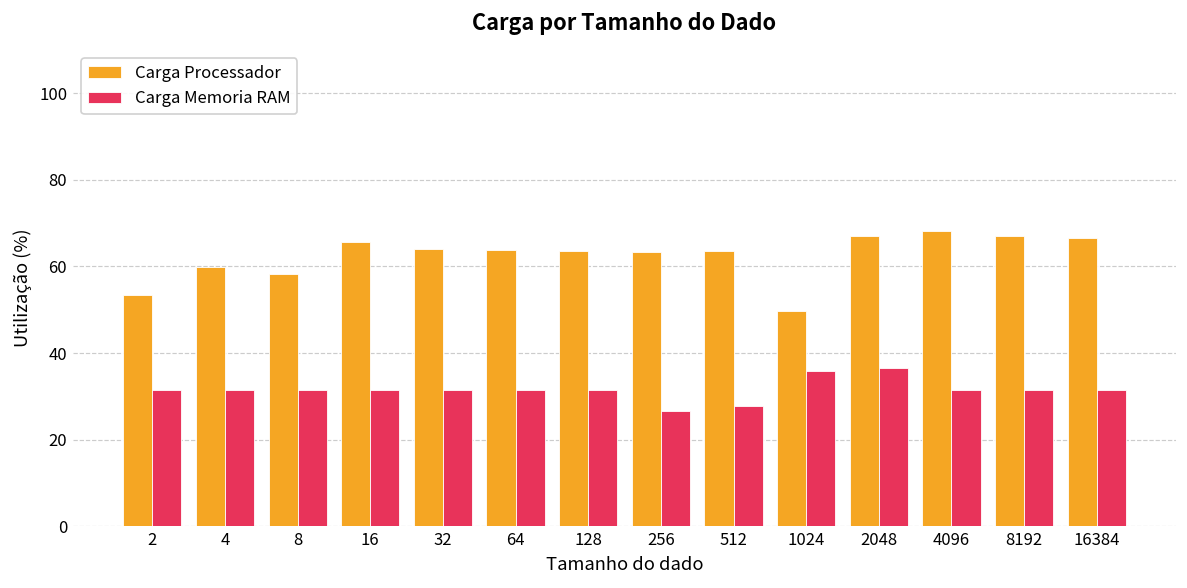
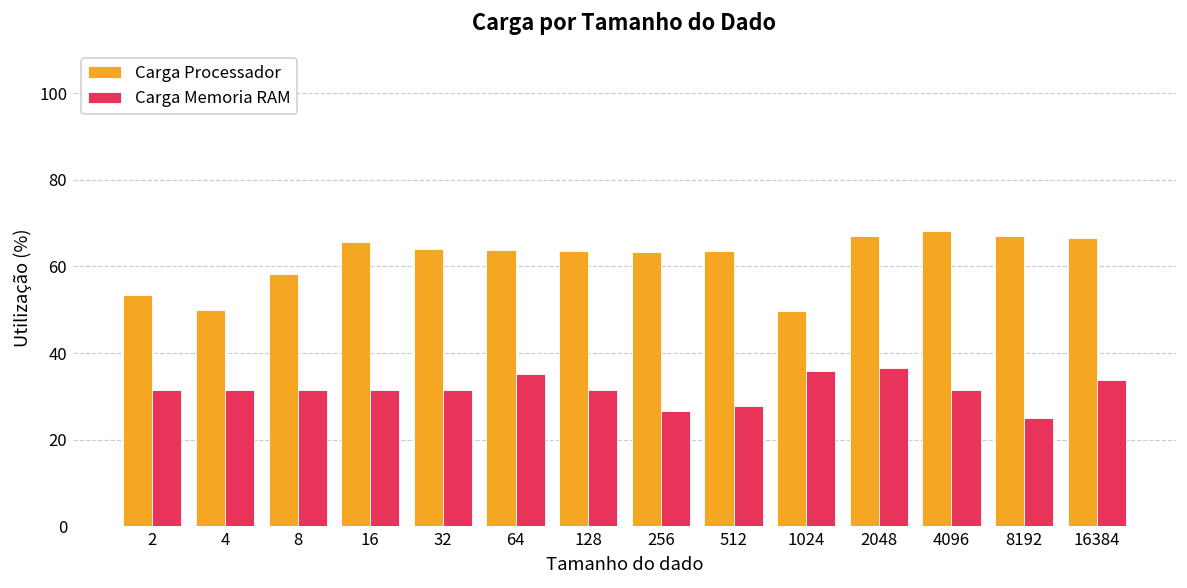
Carga Processador, 4: 60 -> 50
Carga Memoria RAM, 64: 32 -> 35
Carga Memoria RAM, 8192: 32 -> 25
Carga Memoria RAM, 16384: 32 -> 34
